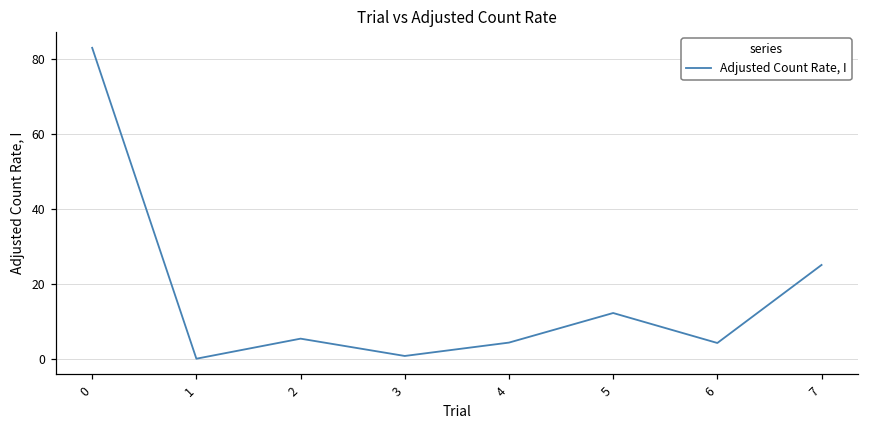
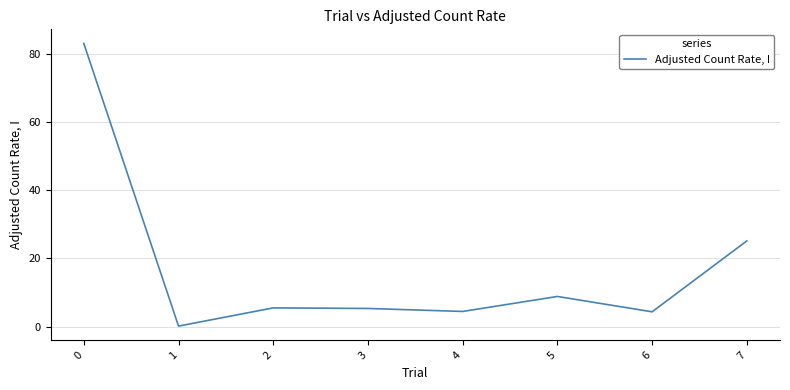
3: 1 -> 5
5: 12 -> 9
